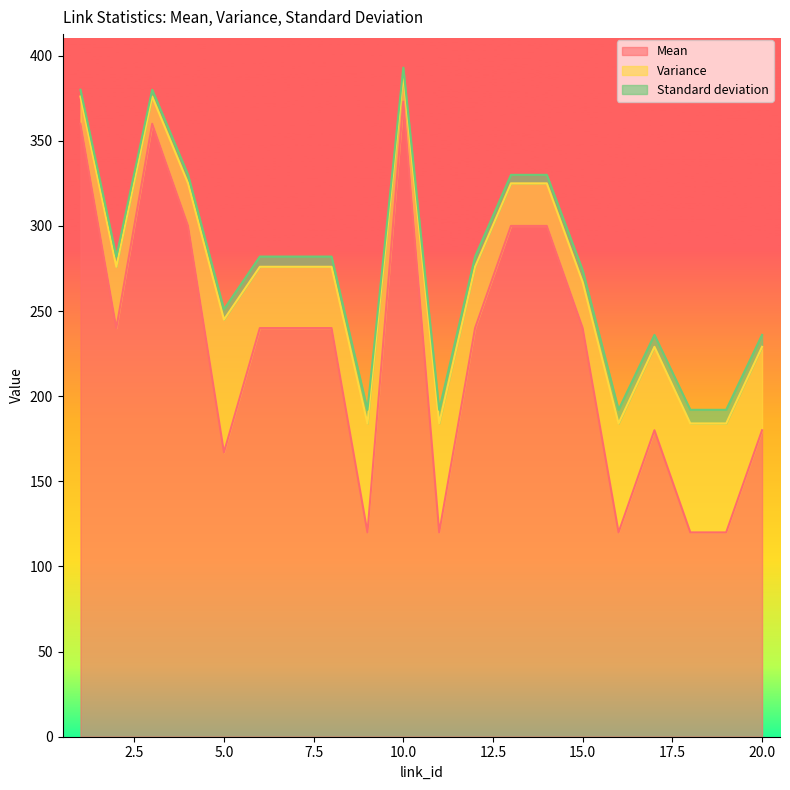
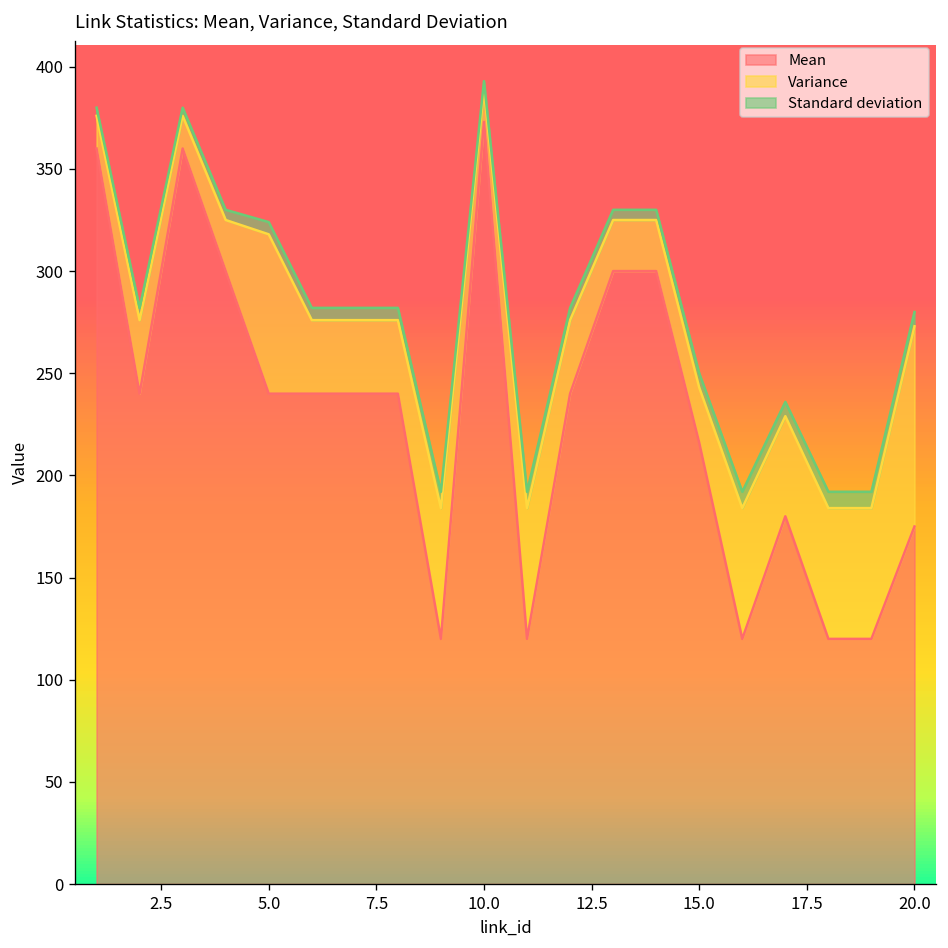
Mean, 5.0: 167 -> 240
Mean, 15.0: 240 -> 216
Mean, 20.0: 180 -> 175
Variance, 20.0: 49 -> 98
